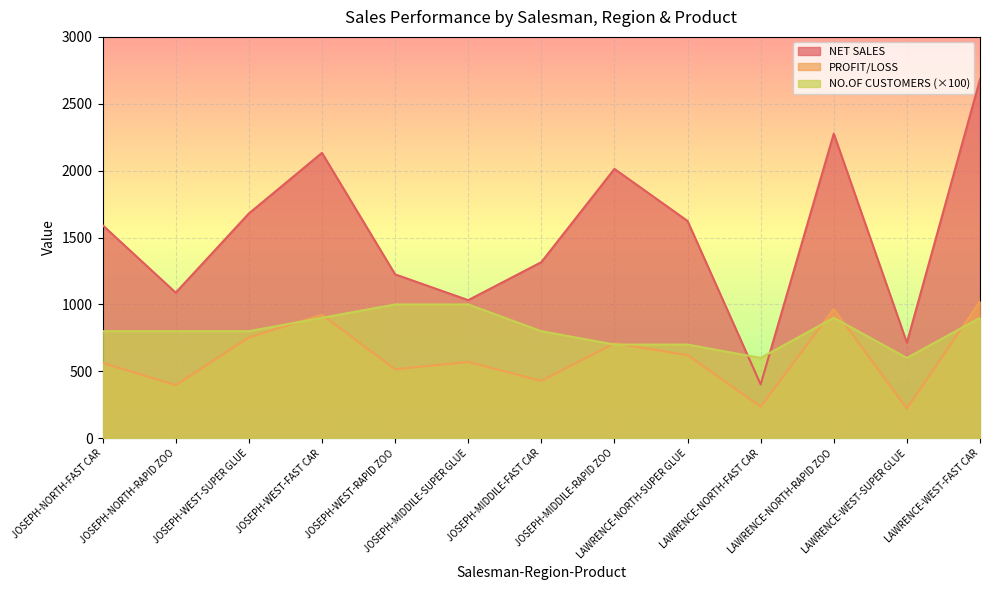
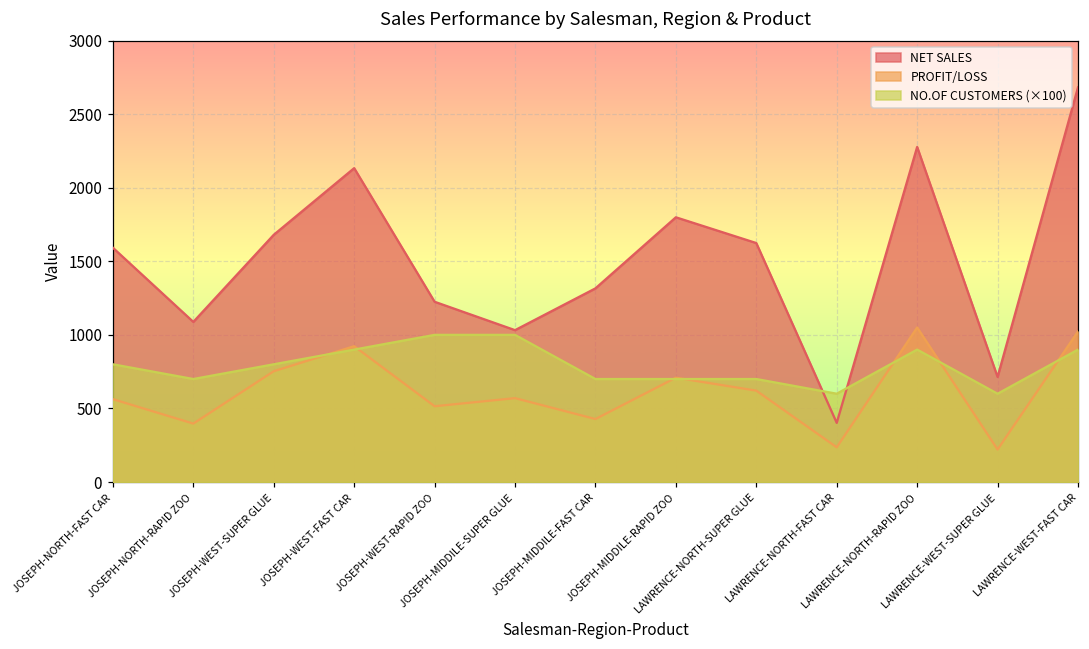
NO.OF CUSTOMERS (×100), JOSEPH-NORTH-RAPID ZOO: 800 -> 700
NO.OF CUSTOMERS (×100), JOSEPH-MIDDILE-FAST CAR: 800 -> 700
NET SALES, JOSEPH-MIDDILE-RAPID ZOO: 2010 -> 1800
PROFIT/LOSS, LAWRENCE-NORTH-RAPID ZOO: 970 -> 1050
